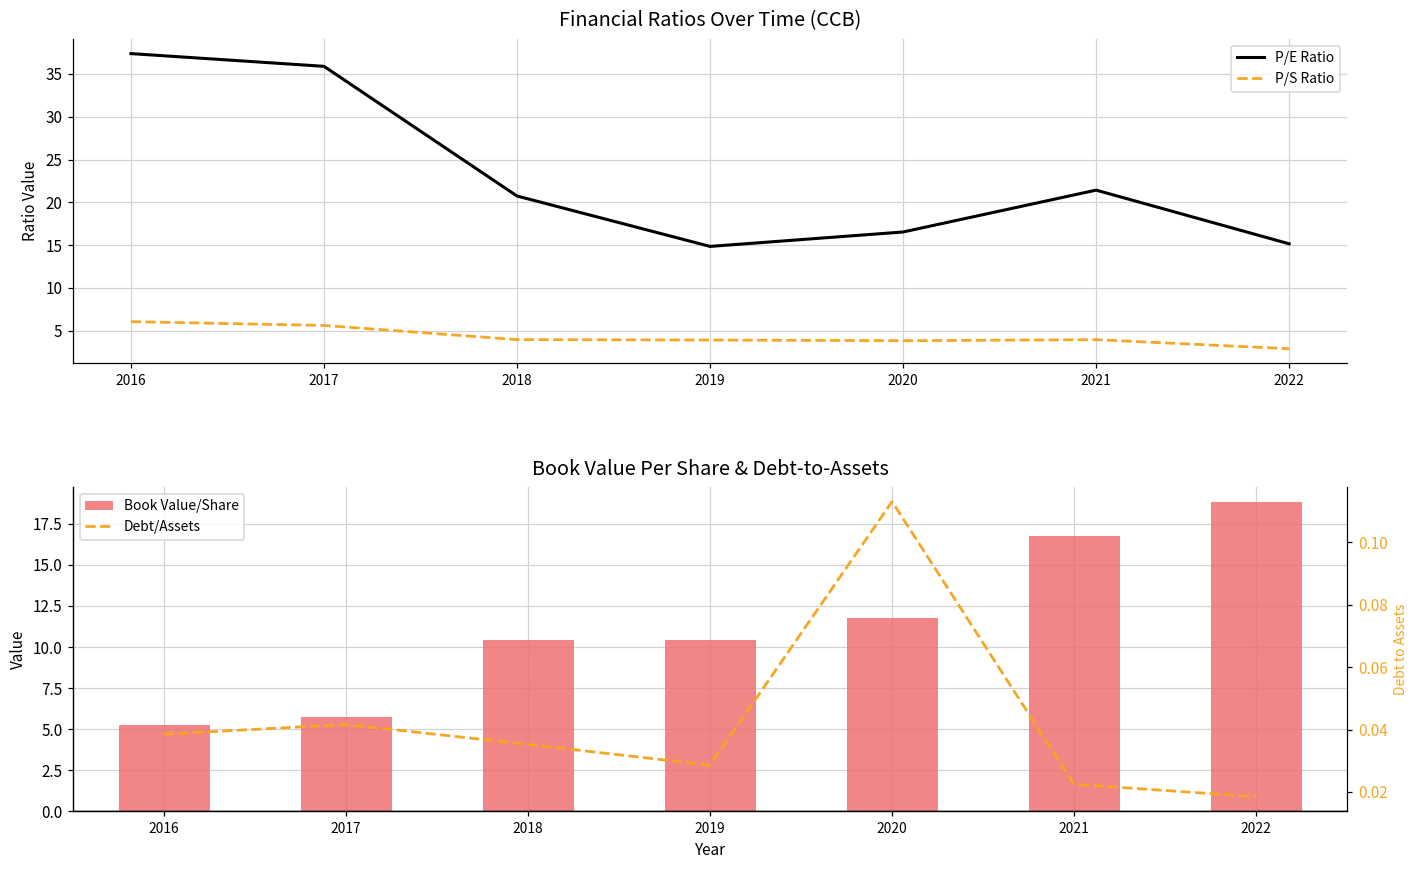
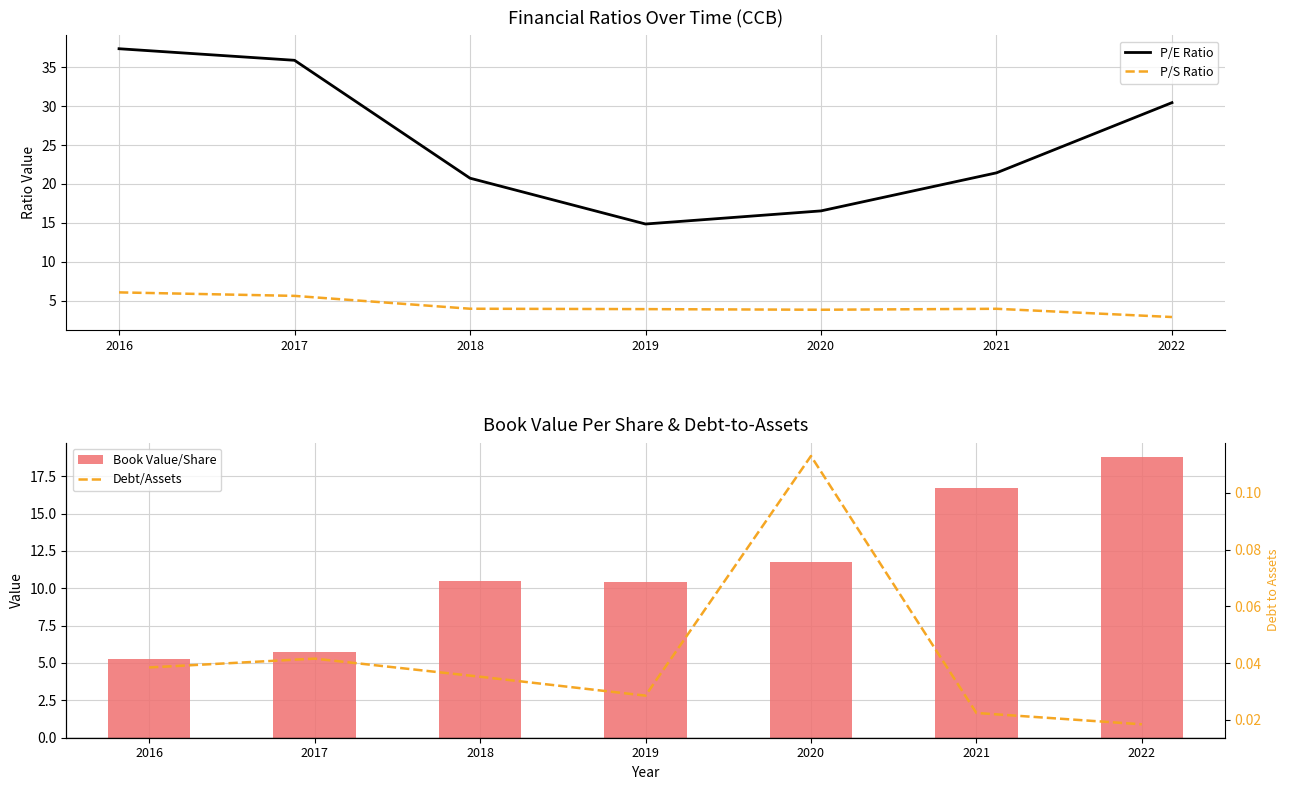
Financial Ratios Over Time (CCB), P/E Ratio, 2022: 15 -> 30
